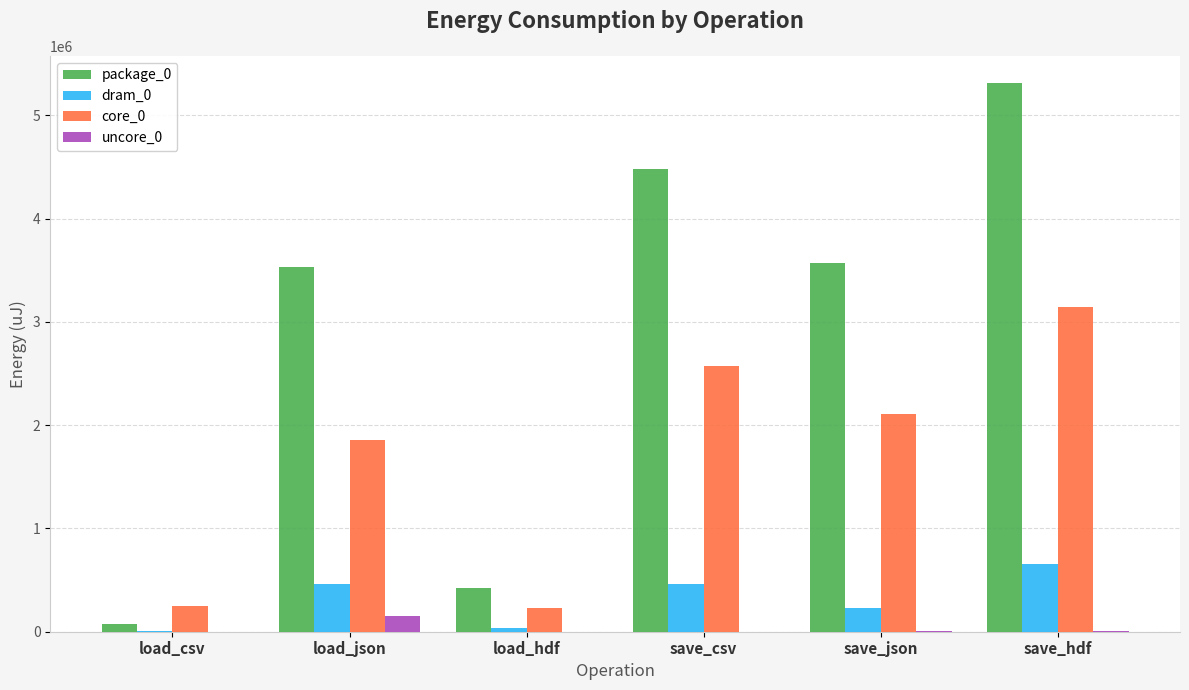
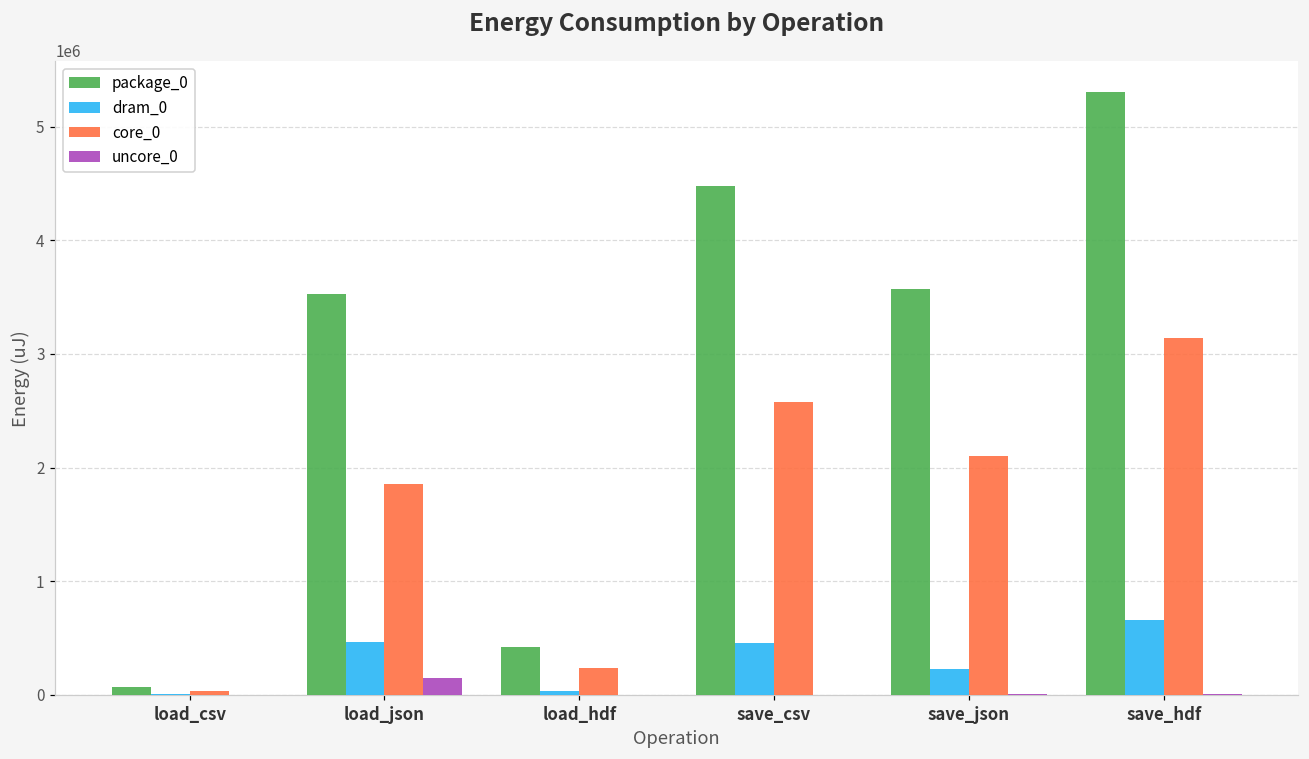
core_0, load_csv: 250000 -> 30000
